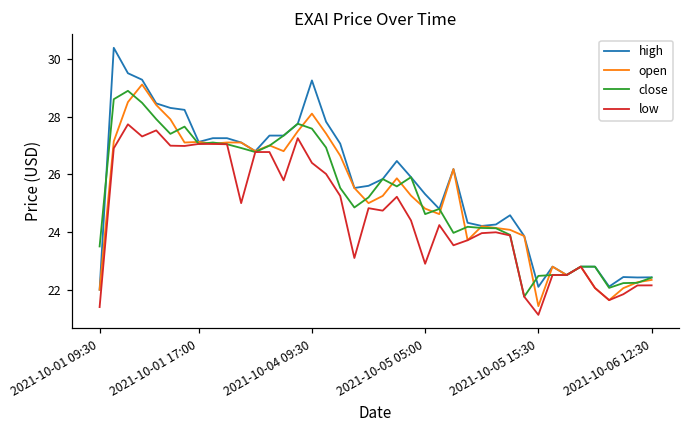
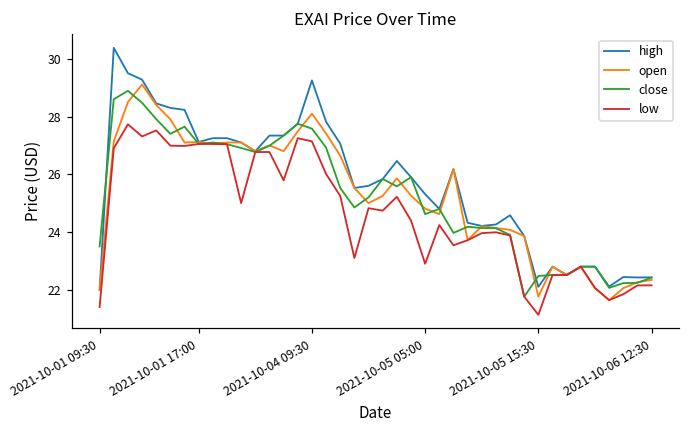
low, 2021-10-04 09:30: 26.4 -> 27.1
open, 2021-10-05 15:30: 21.4 -> 21.8
